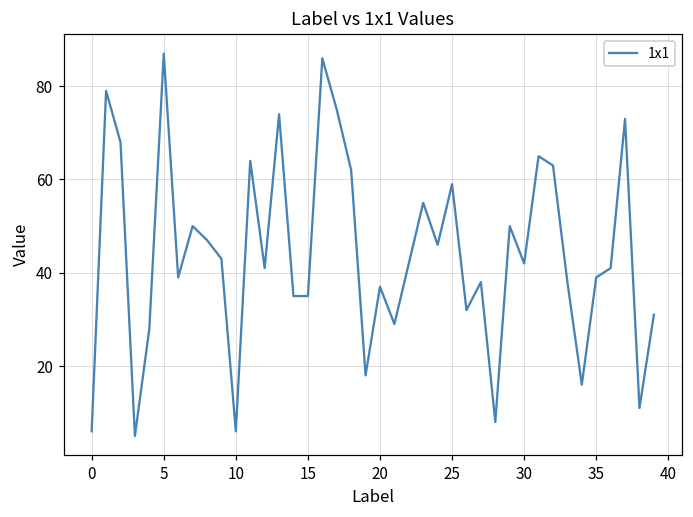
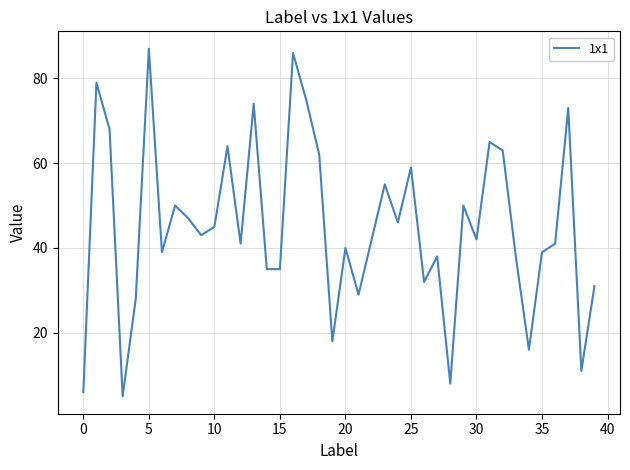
10: 6 -> 45
20: 37 -> 40
